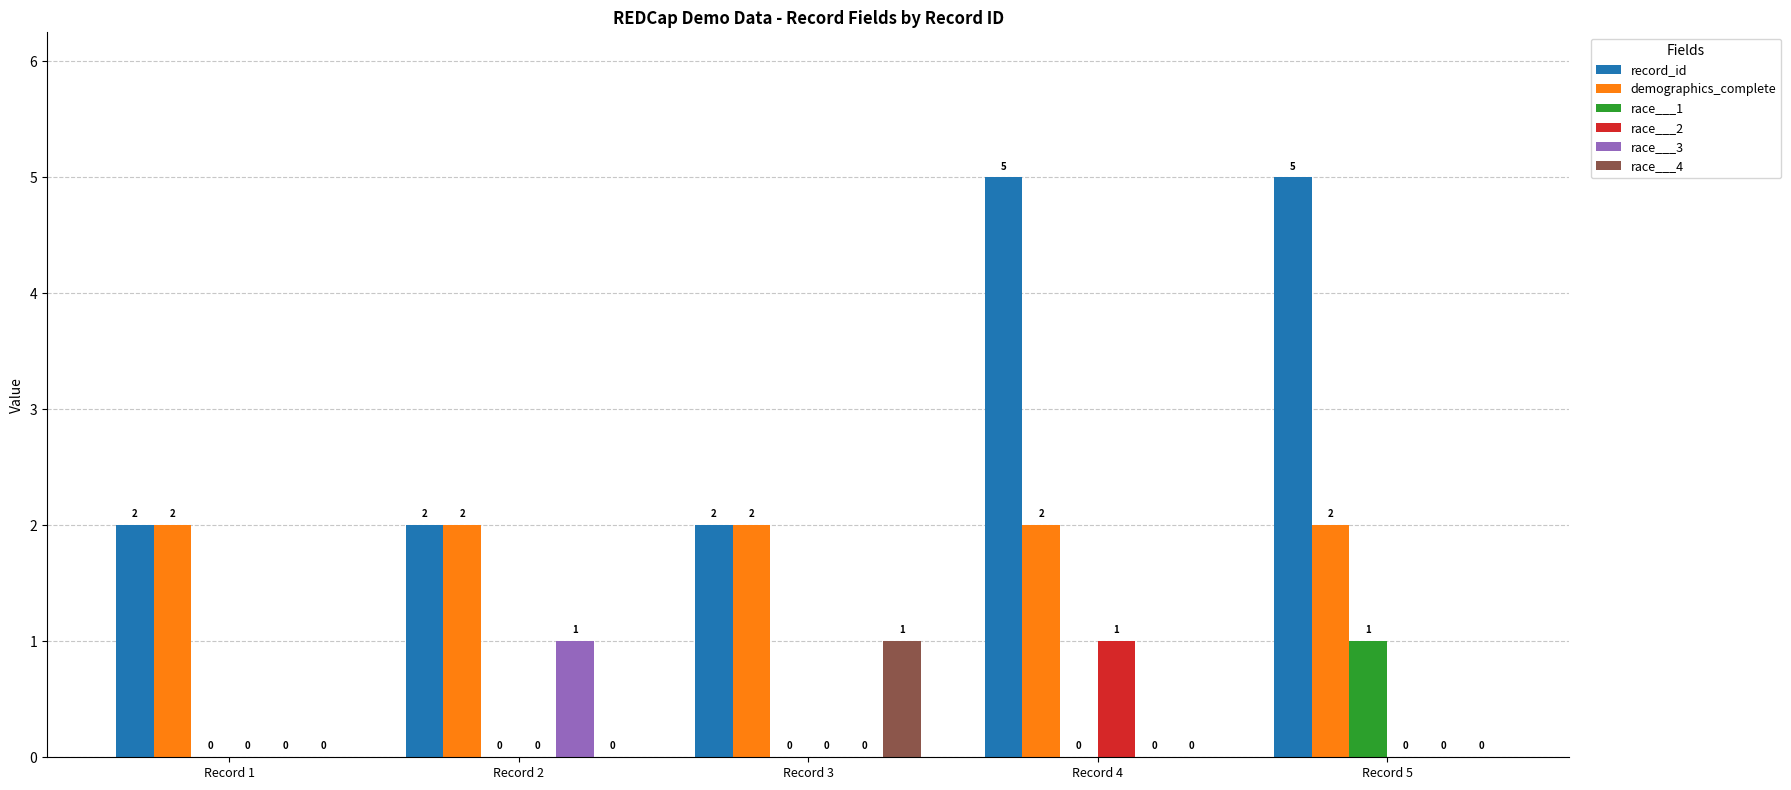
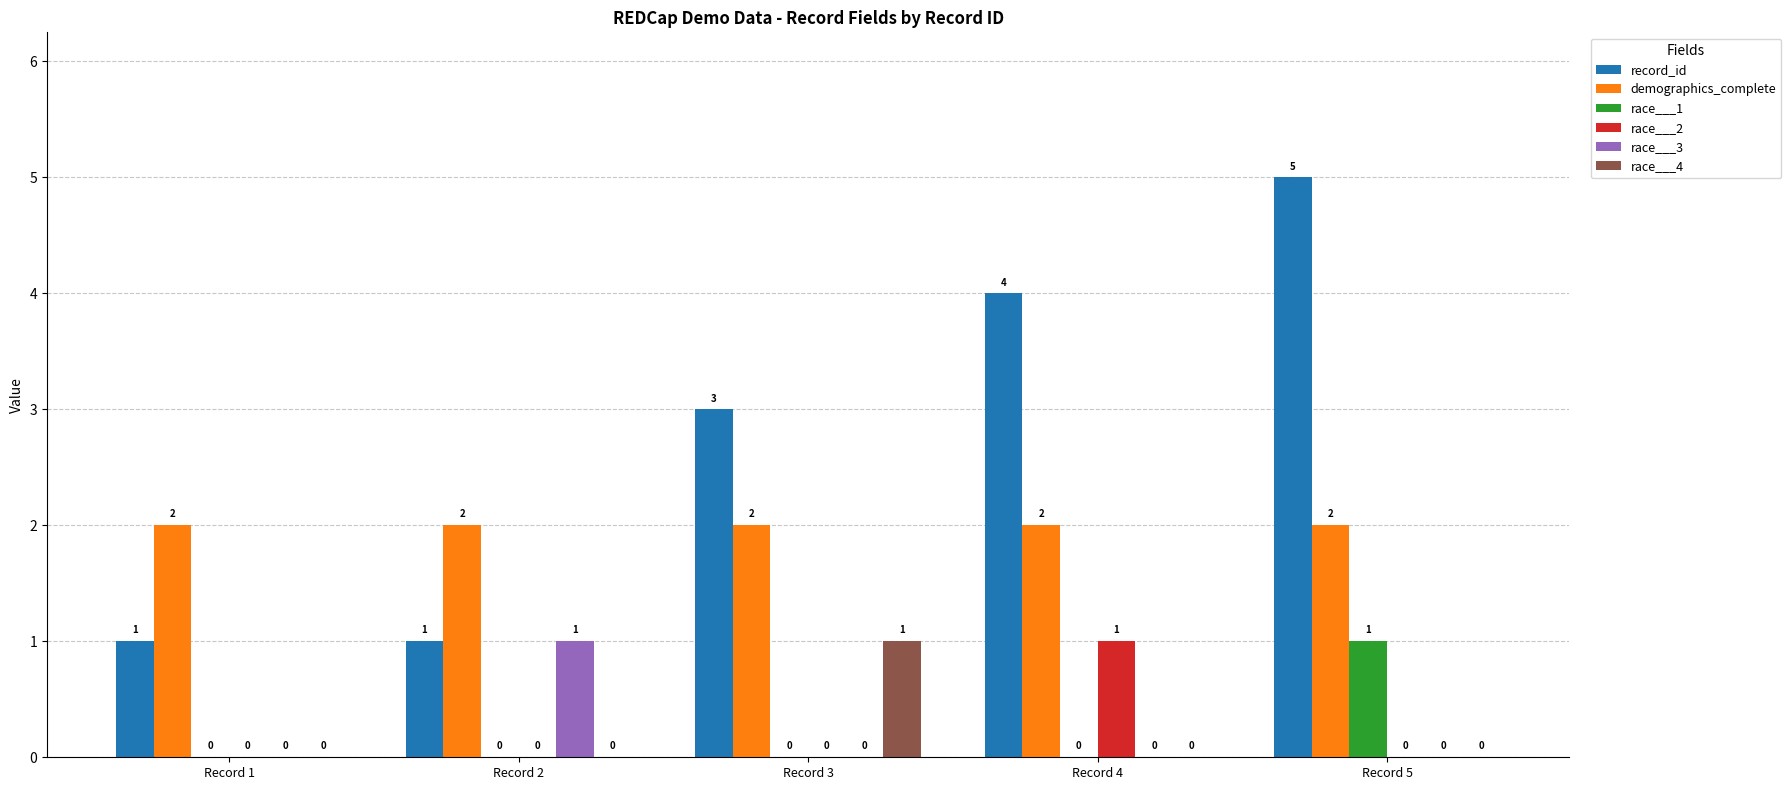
record_id, Record 1: 2 -> 1
record_id, Record 2: 2 -> 1
record_id, Record 3: 2 -> 3
record_id, Record 4: 5 -> 4
